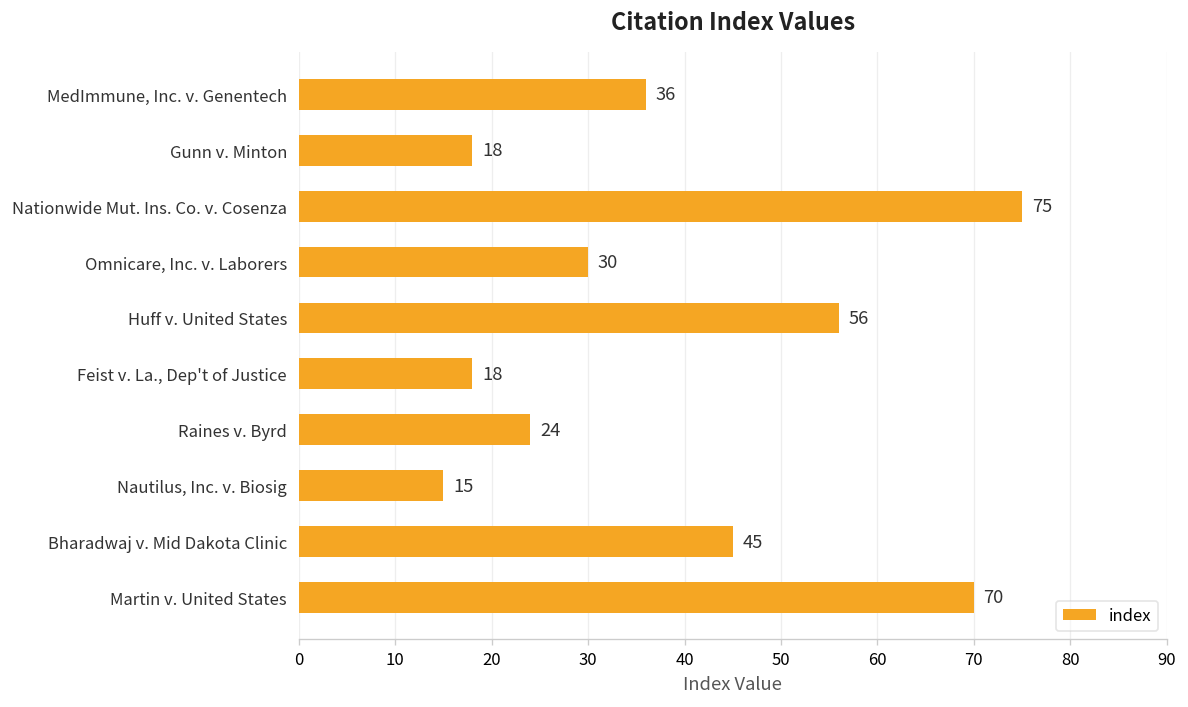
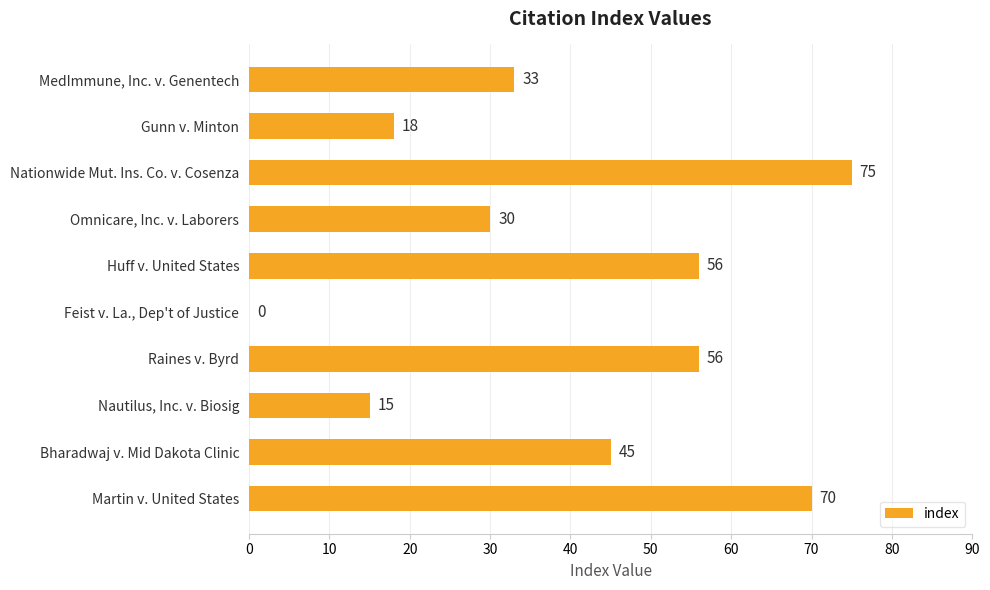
MedImmune, Inc. v. Genentech: 36 -> 33
Feist v. La., Dep't of Justice: 18 -> 0
Raines v. Byrd: 24 -> 56
